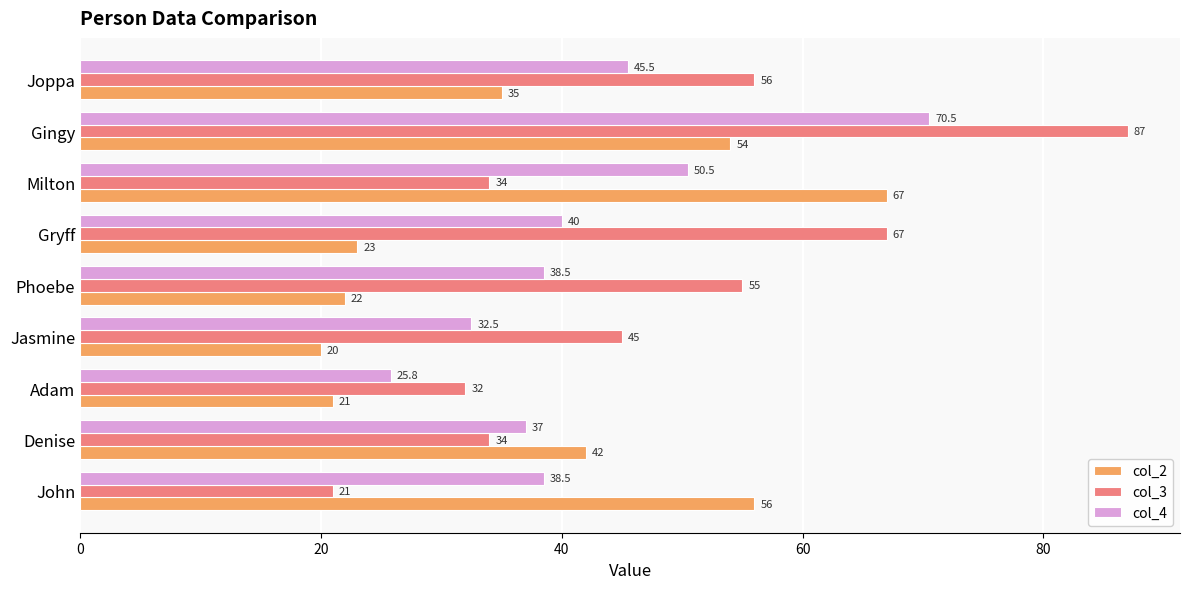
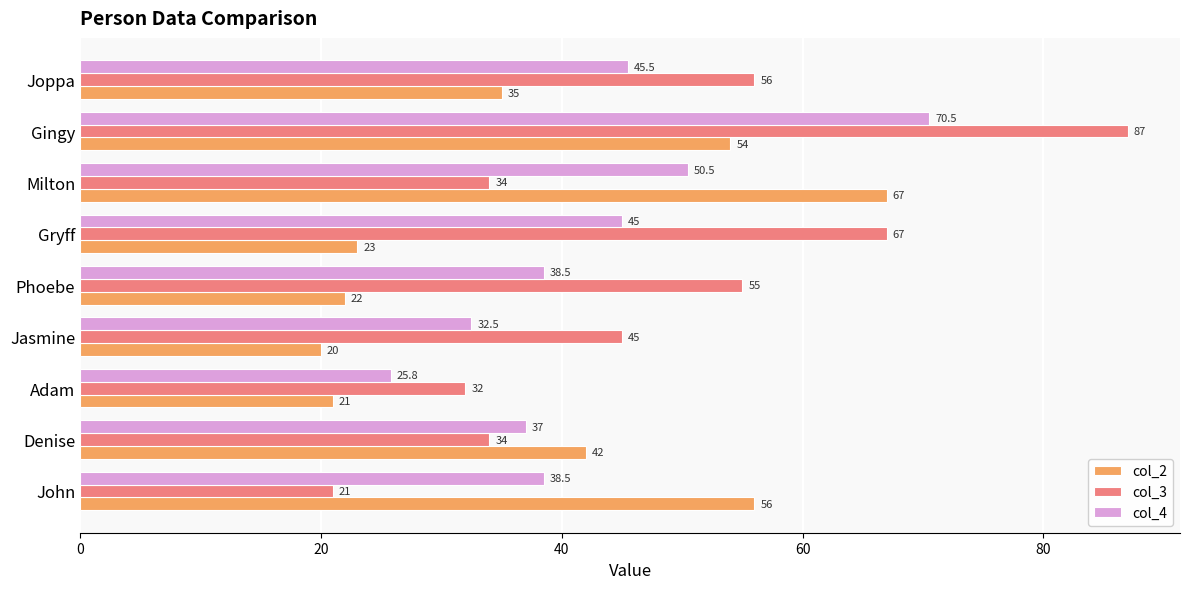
col_4, Gryff: 40 -> 45
